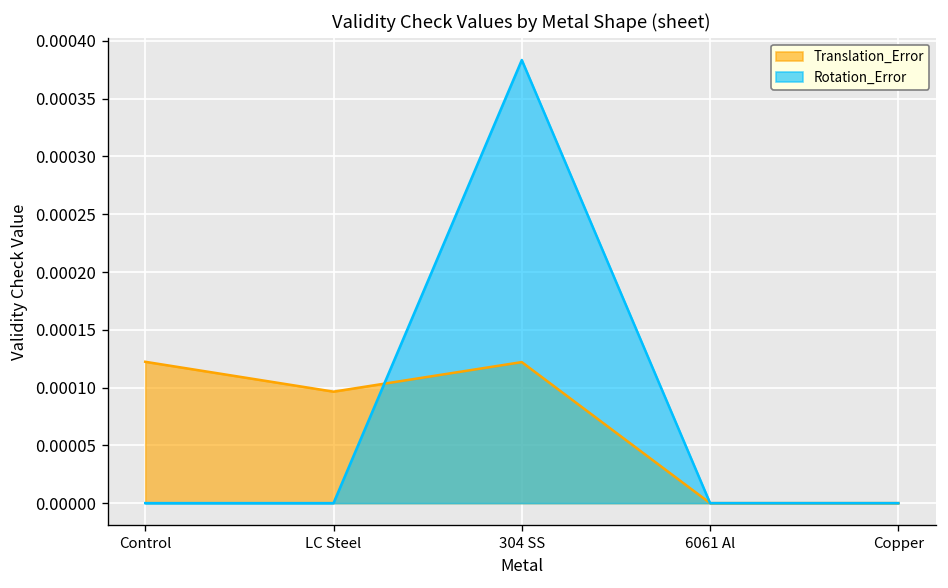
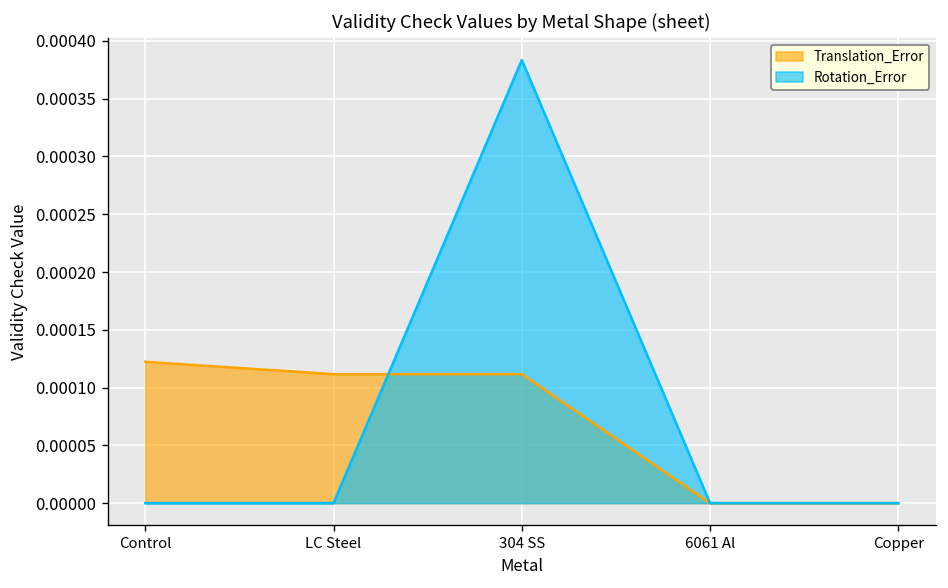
Translation_Error, LC Steel: 0.00010 -> 0.00011
Translation_Error, 304 SS: 0.00012 -> 0.00011
